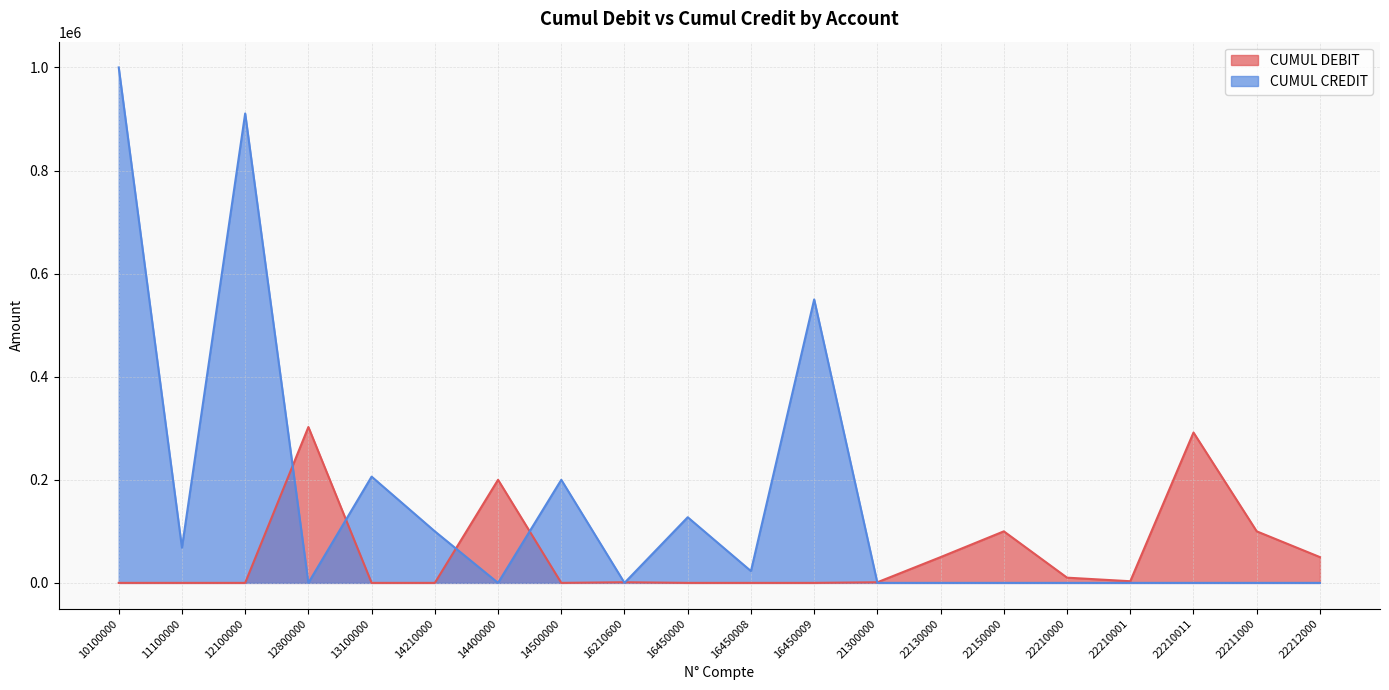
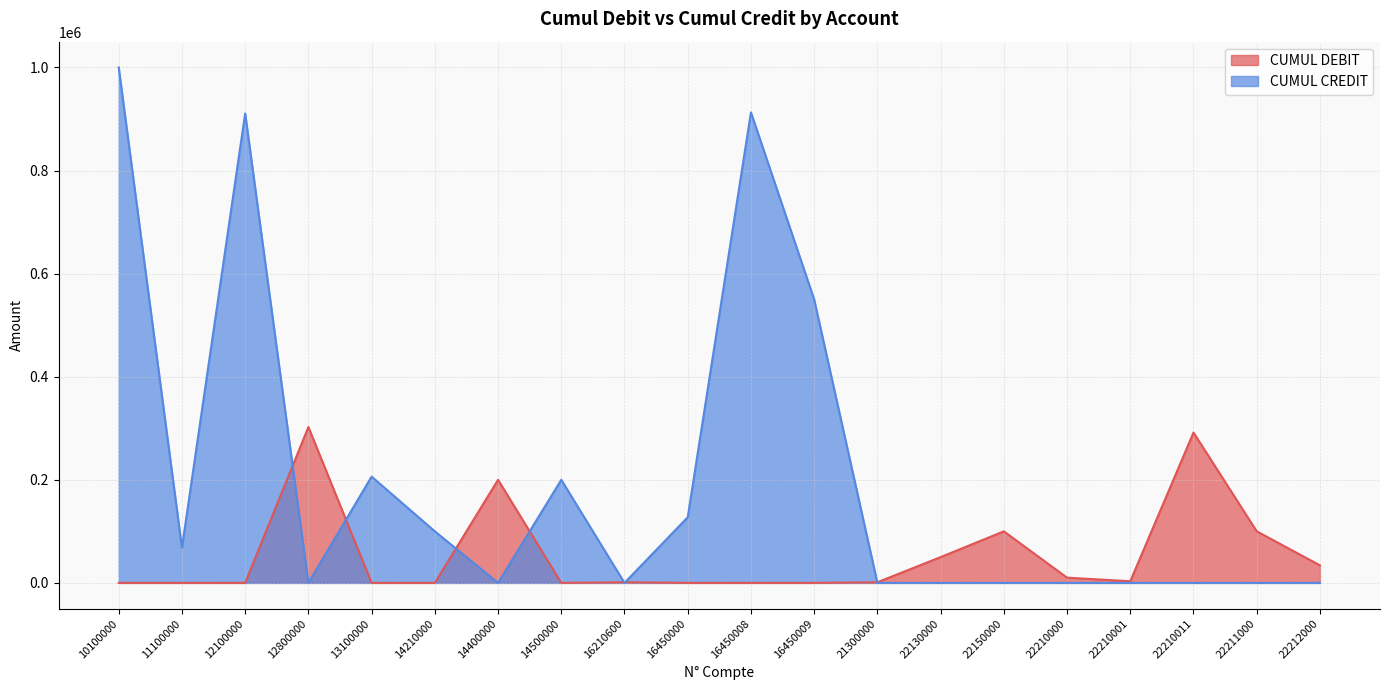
CUMUL CREDIT, 16450008: 20000 -> 910000
CUMUL DEBIT, 22212000: 50000 -> 30000
